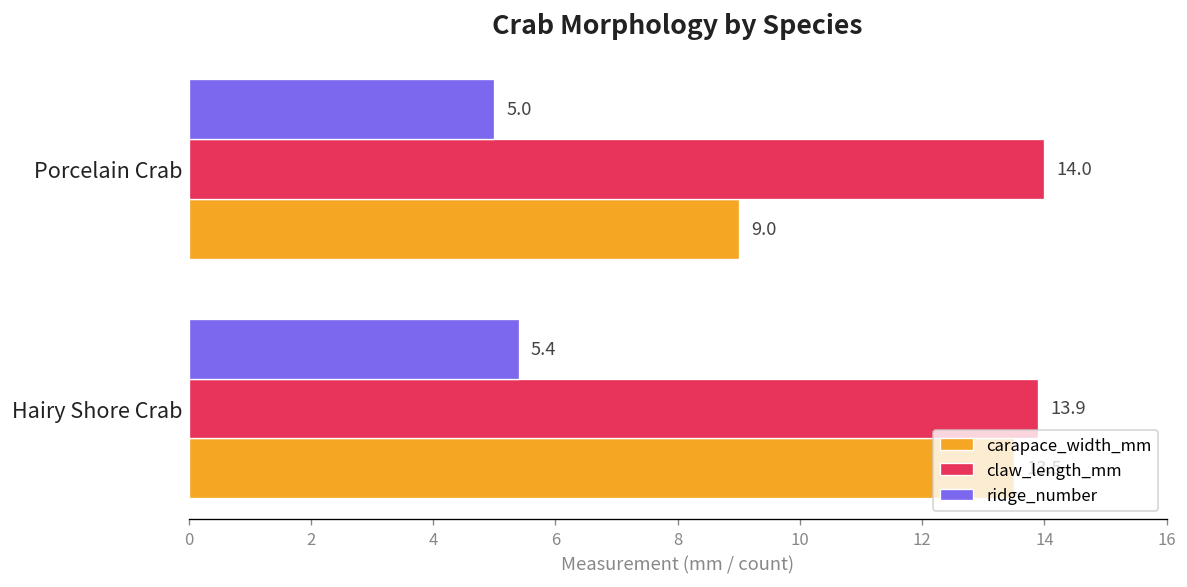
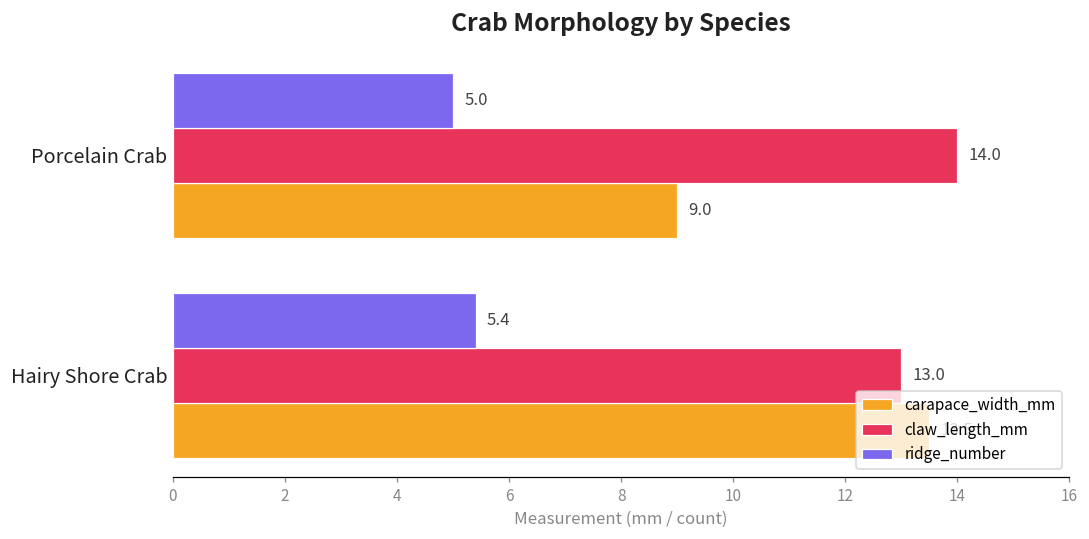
claw_length_mm, Hairy Shore Crab: 13.9 -> 13.0
